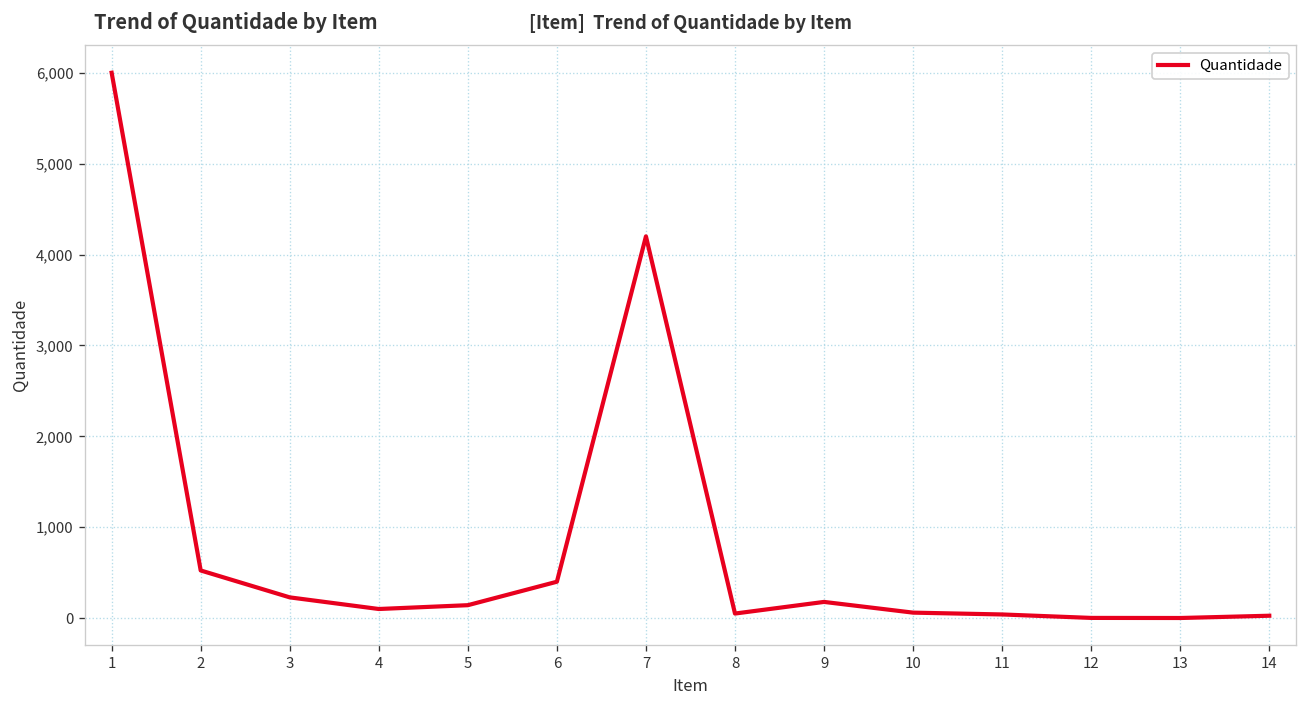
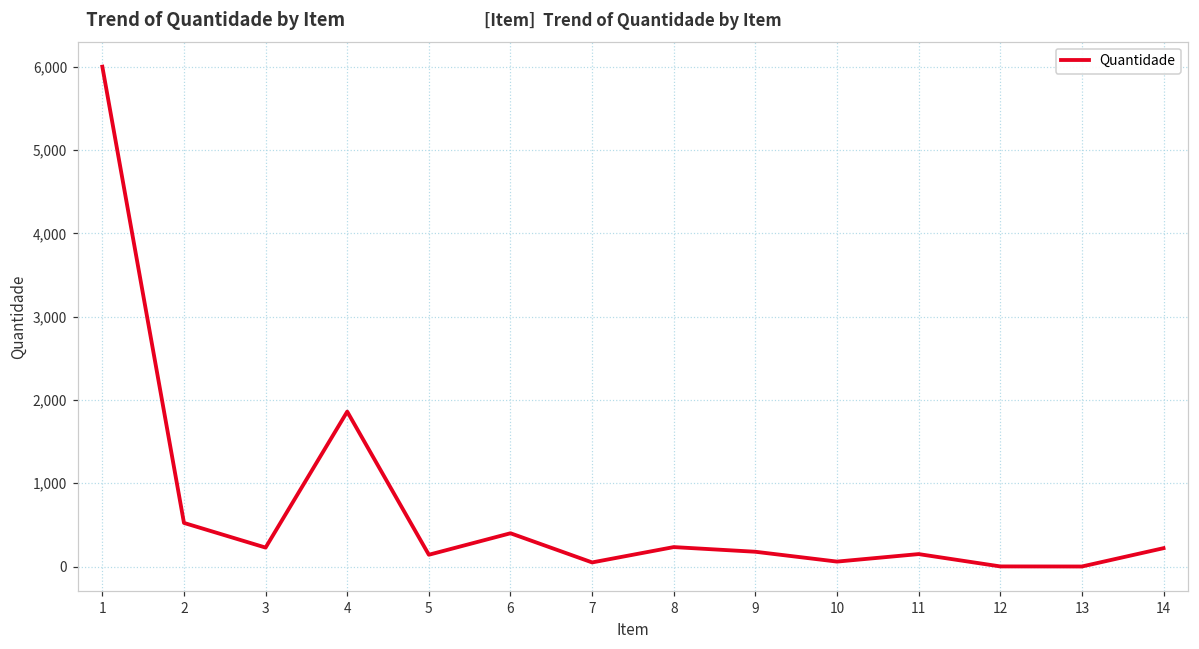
4: 100 -> 1,900
7: 4,200 -> 100
8: 100 -> 200
11: 0 -> 200
14: 0 -> 200
